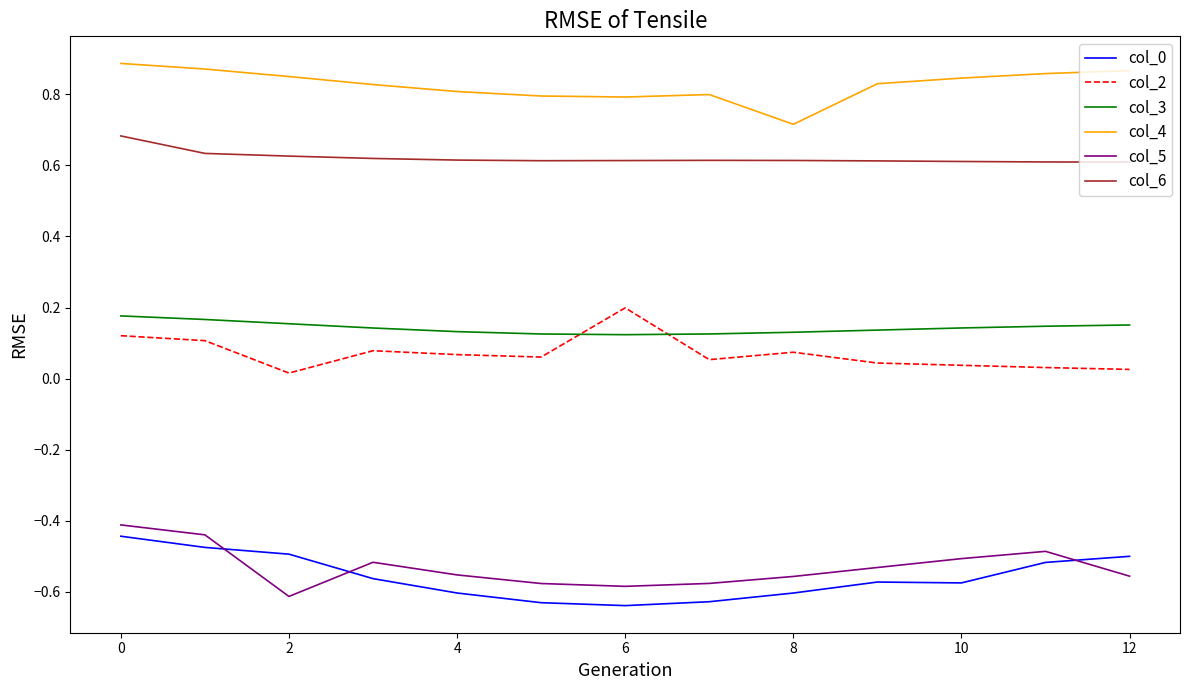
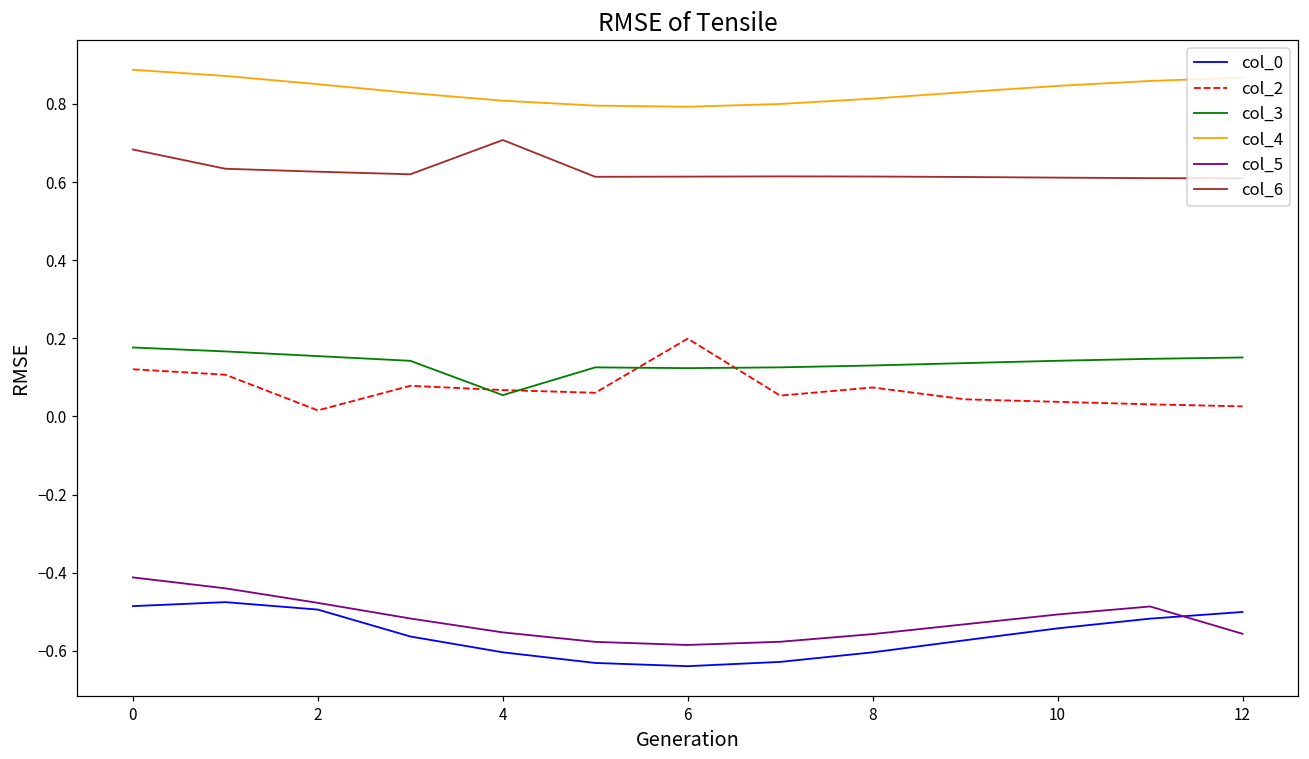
col_0, 0: -0.44 -> -0.49
col_5, 2: -0.61 -> -0.48
col_3, 4: 0.13 -> 0.05
col_6, 4: 0.62 -> 0.71
col_4, 8: 0.72 -> 0.81
col_0, 10: -0.58 -> -0.54
